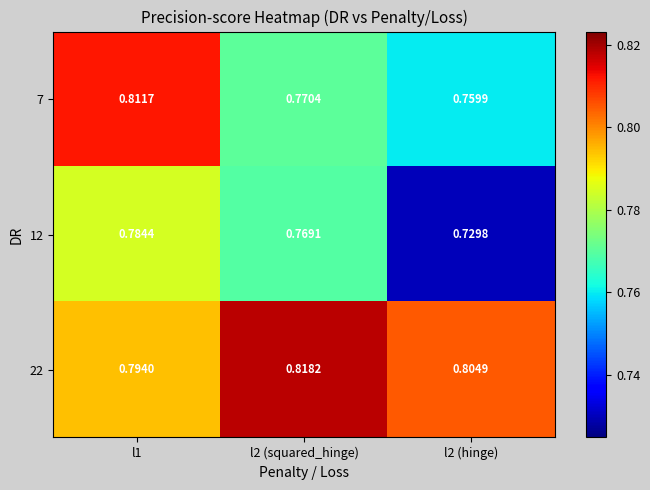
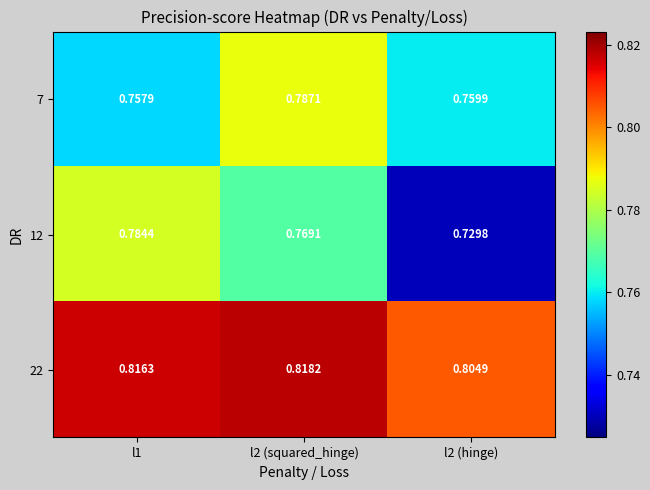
7, l1: 0.8117 -> 0.7579
7, l2 (squared_hinge): 0.7704 -> 0.7871
22, l1: 0.7940 -> 0.8163
